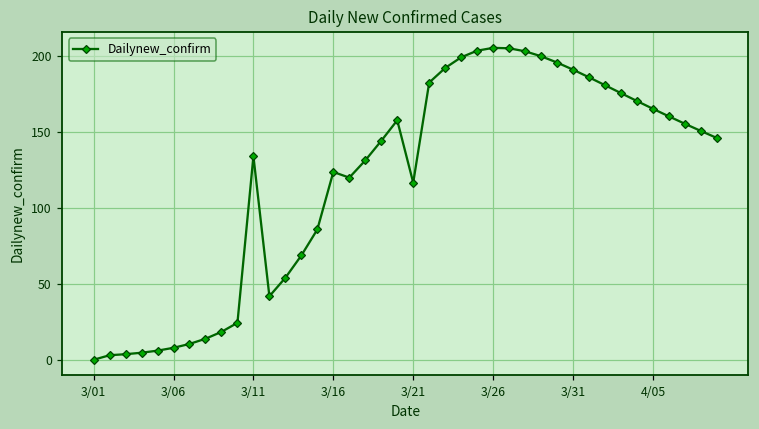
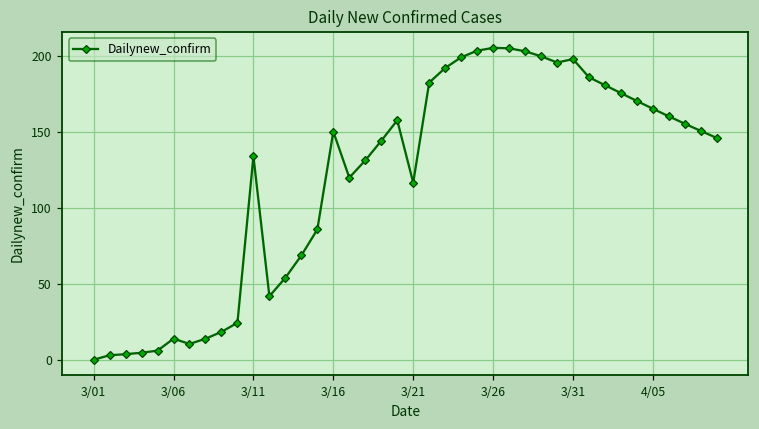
3/06: 8 -> 14
3/16: 124 -> 150
3/31: 191 -> 198
